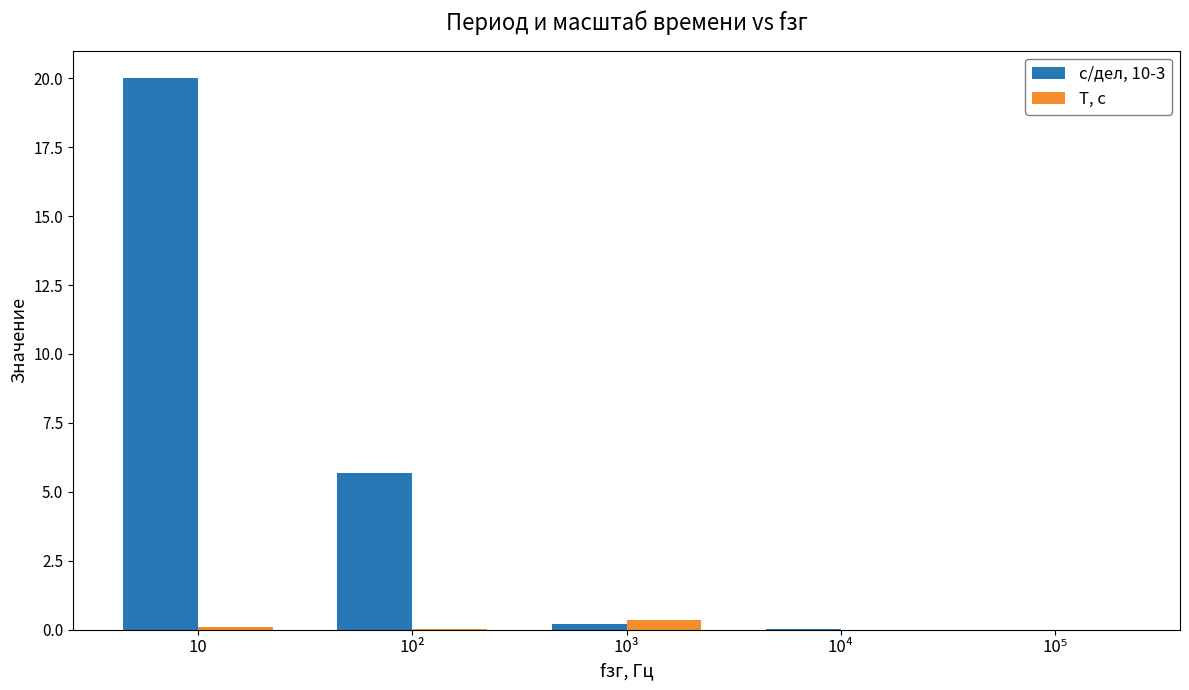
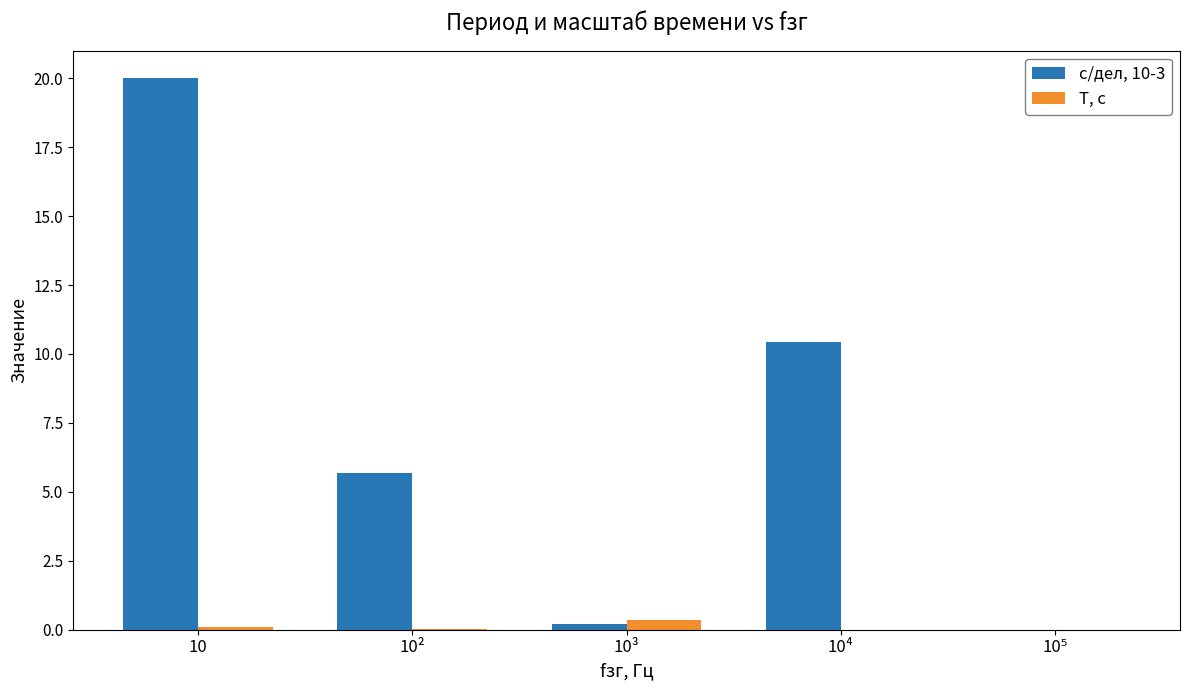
с/дел, 10-3, 10⁴: 0.0 -> 10.5
